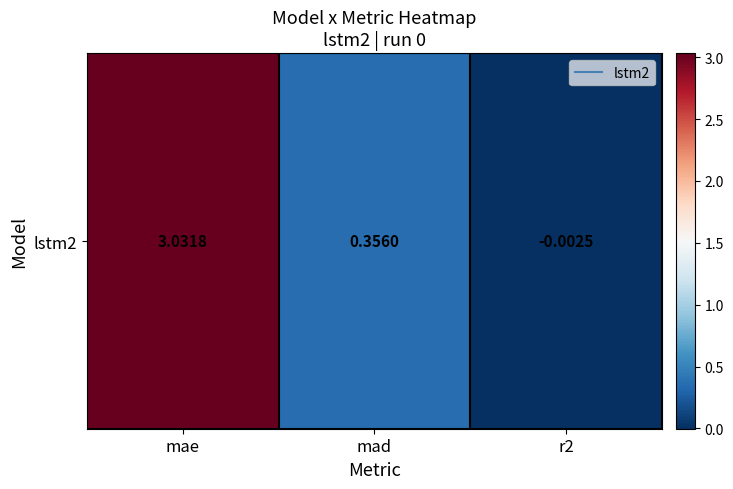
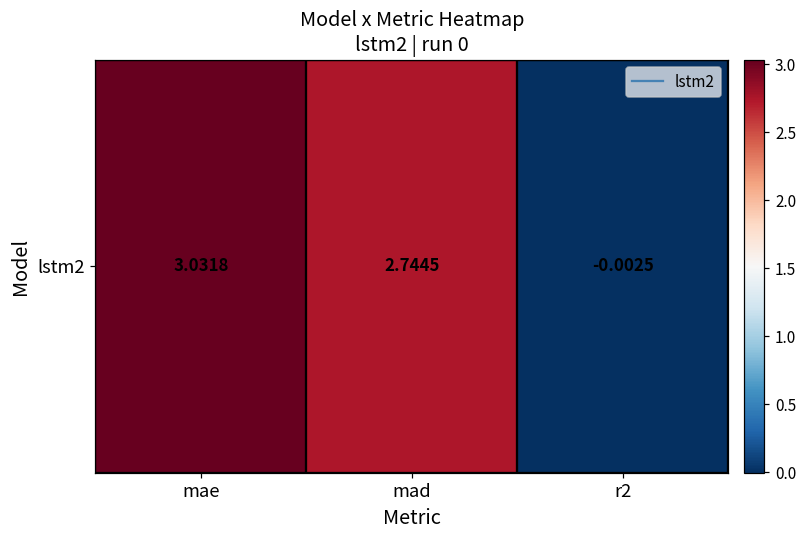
lstm2, mad: 0.3560 -> 2.7445
